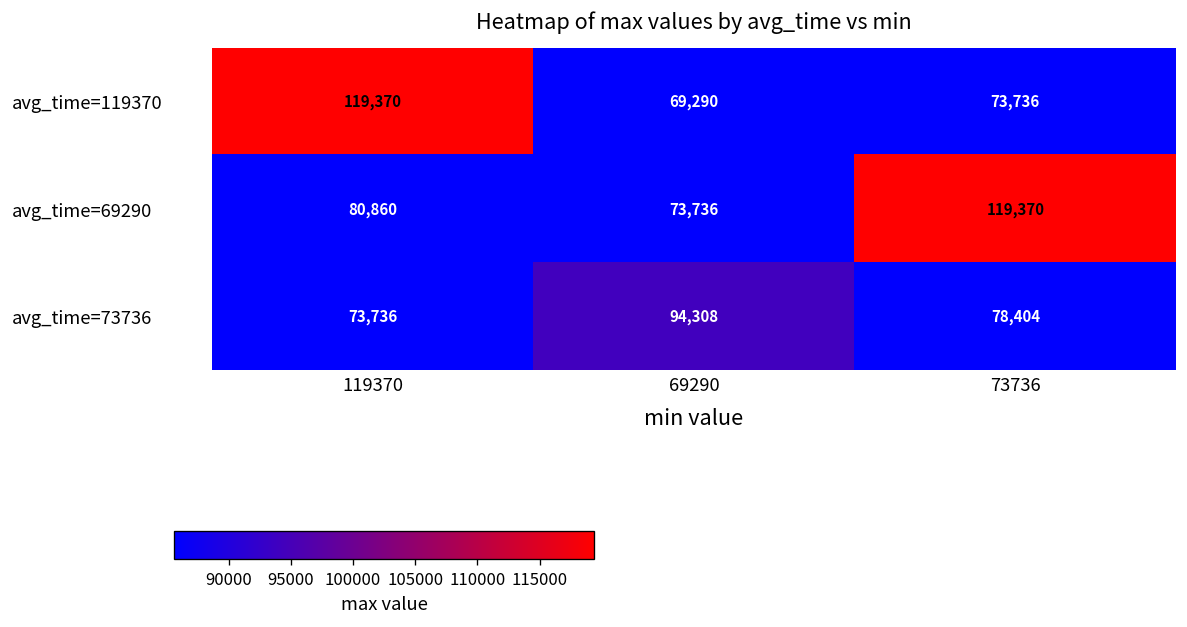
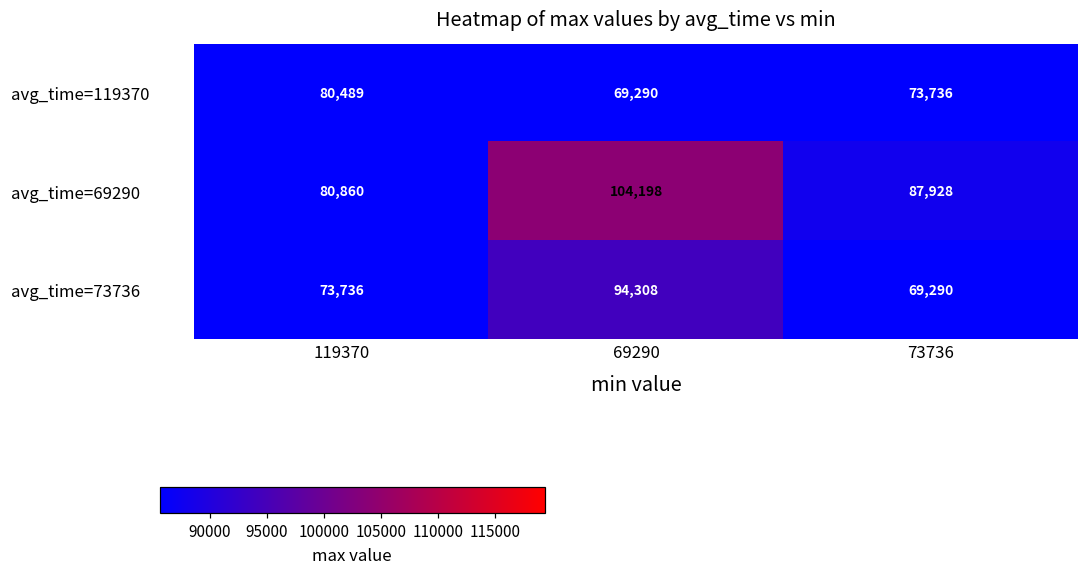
avg_time=119370, 119370: 119,370 -> 80,489
avg_time=69290, 69290: 73,736 -> 104,198
avg_time=69290, 73736: 119,370 -> 87,928
avg_time=73736, 73736: 78,404 -> 69,290
